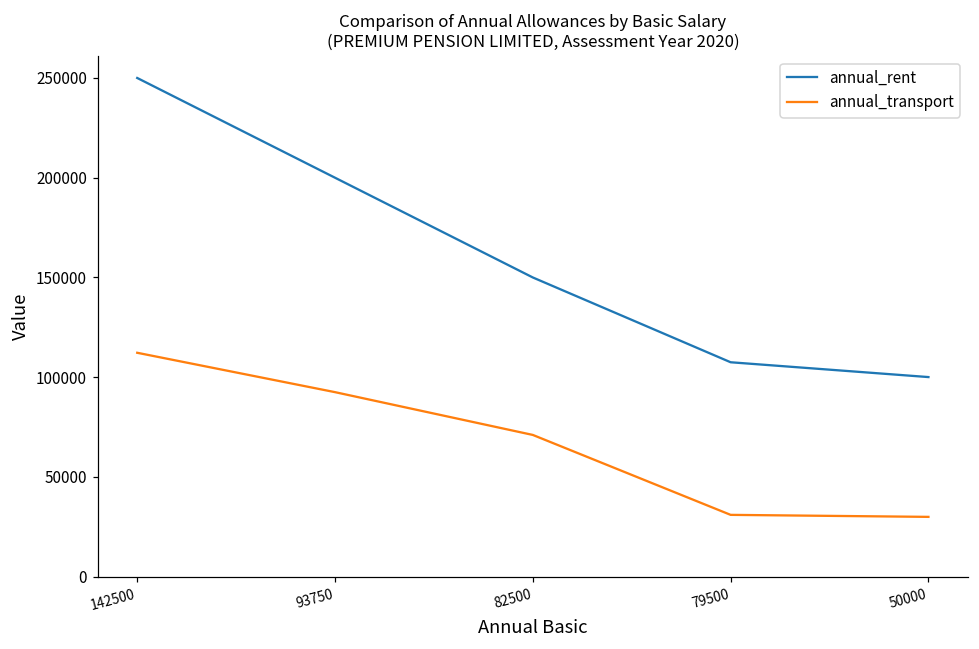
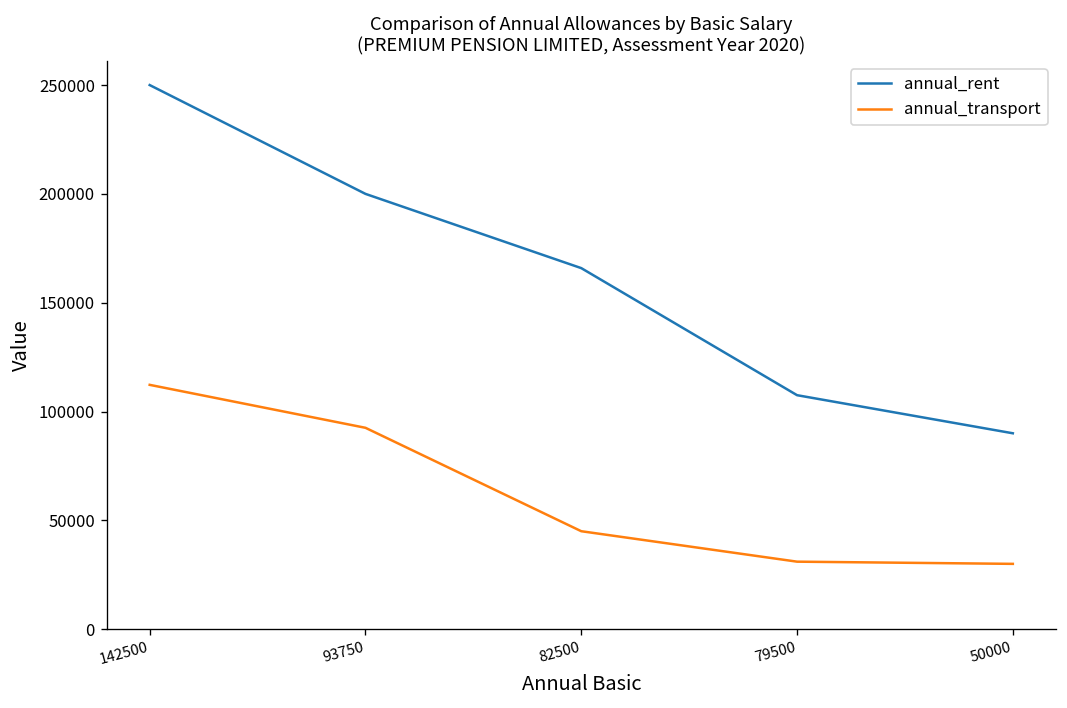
annual_rent, 82500: 150000 -> 166000
annual_transport, 82500: 71000 -> 45000
annual_rent, 50000: 100000 -> 90000
